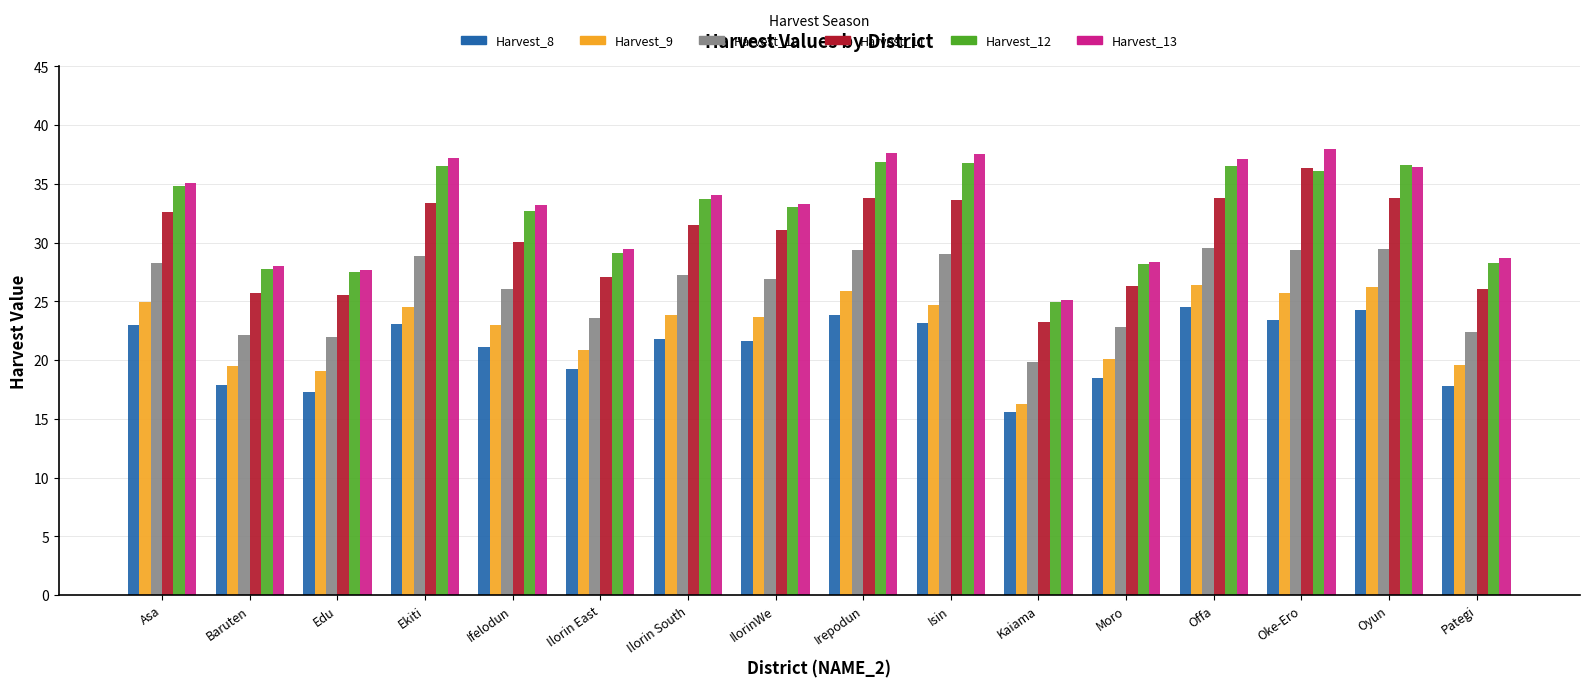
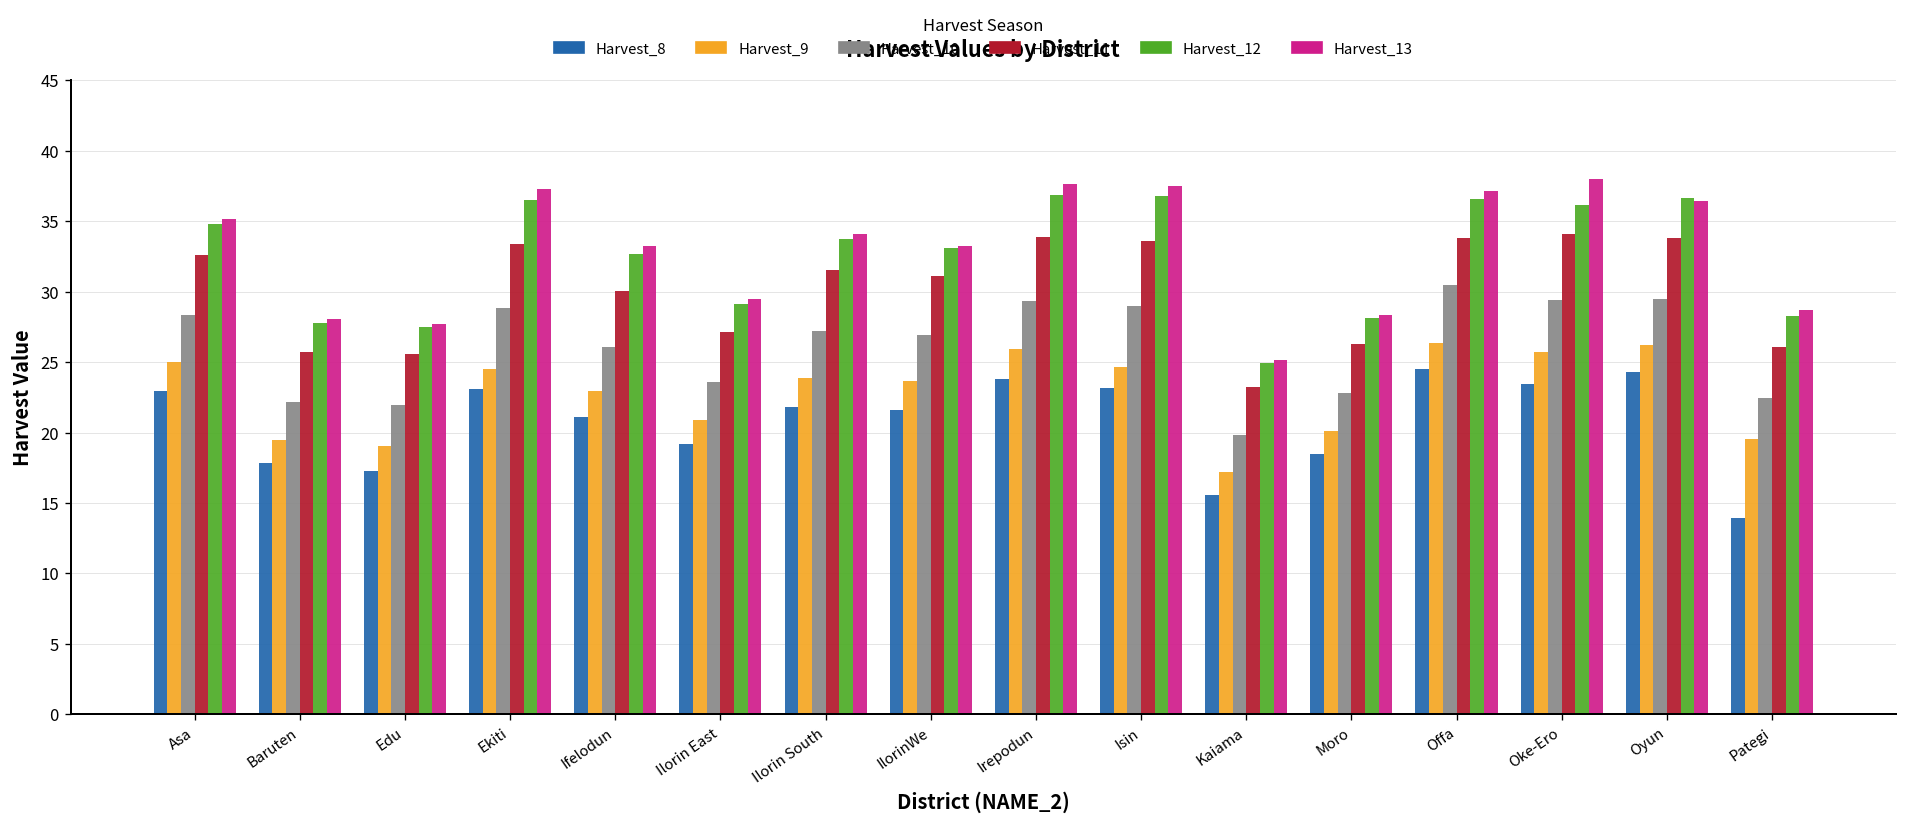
Harvest_9, Kaiama: 16.3 -> 17.2
Harvest_10, Offa: 29.6 -> 30.5
Harvest_11, Oke-Ero: 36.3 -> 34.0
Harvest_8, Pategi: 17.8 -> 13.9
